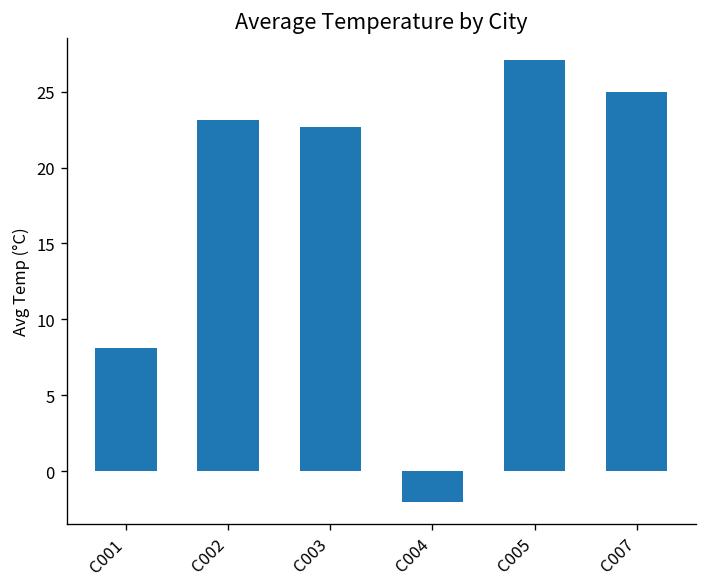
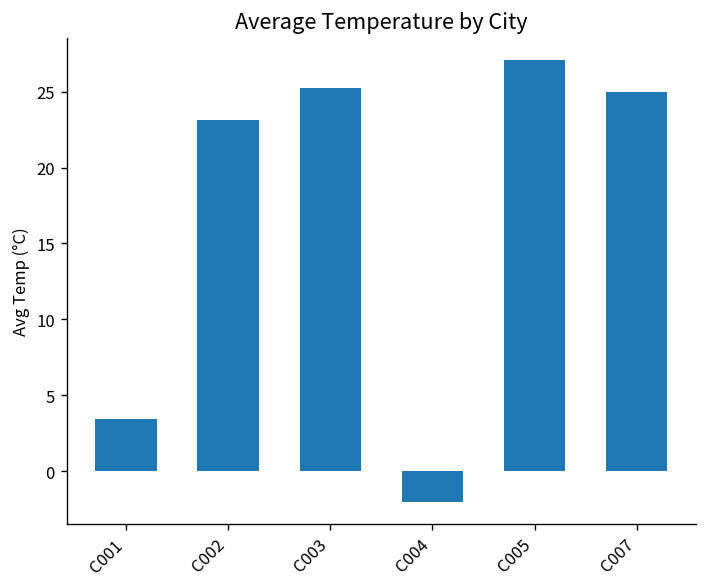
C001: 8.1 -> 3.4
C003: 22.7 -> 25.3
